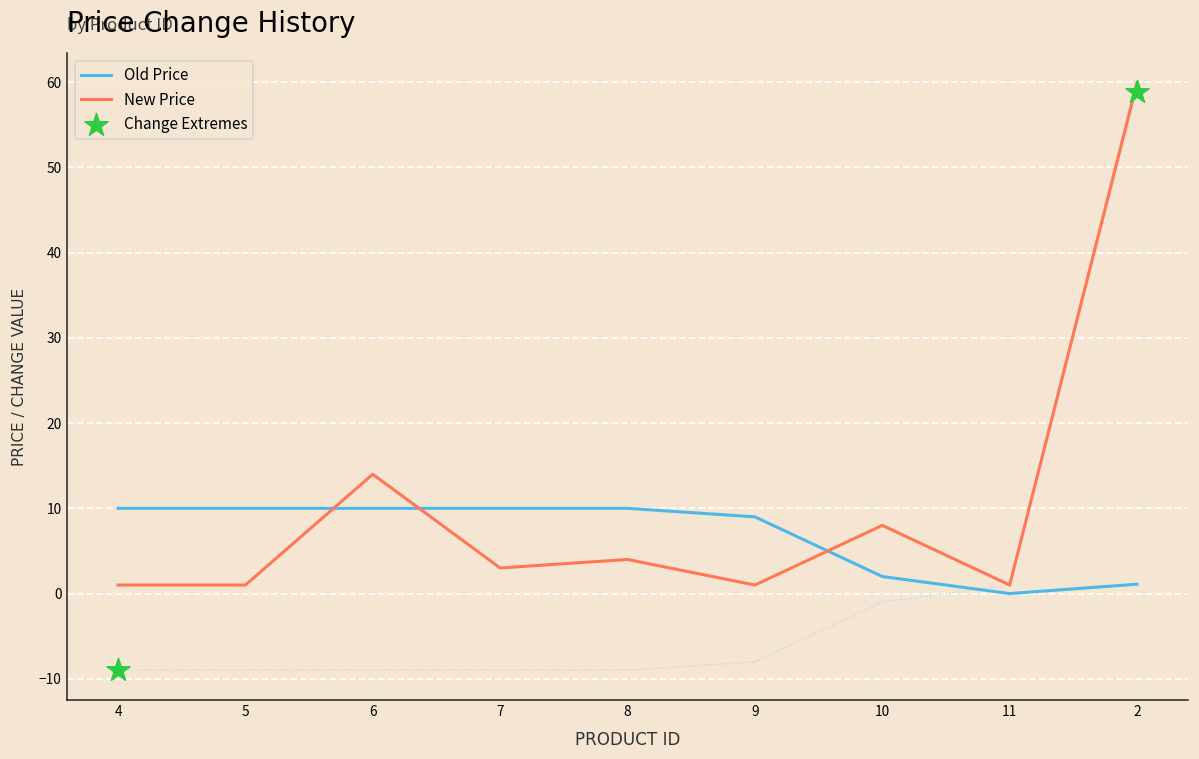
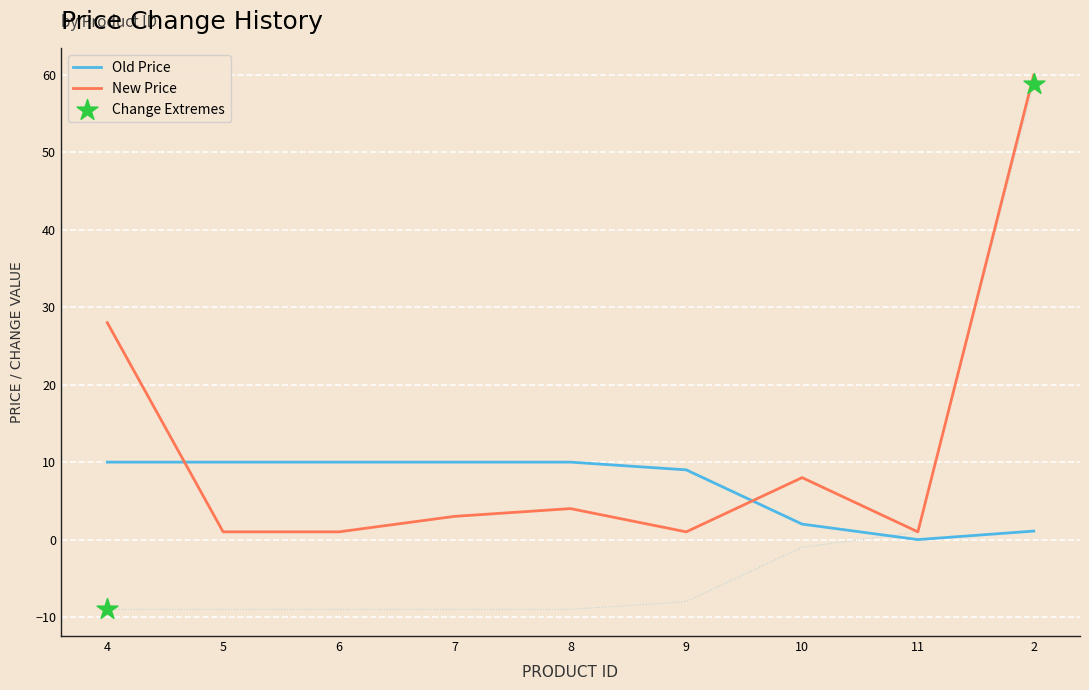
New Price, 4: 1 -> 28
New Price, 6: 14 -> 1
